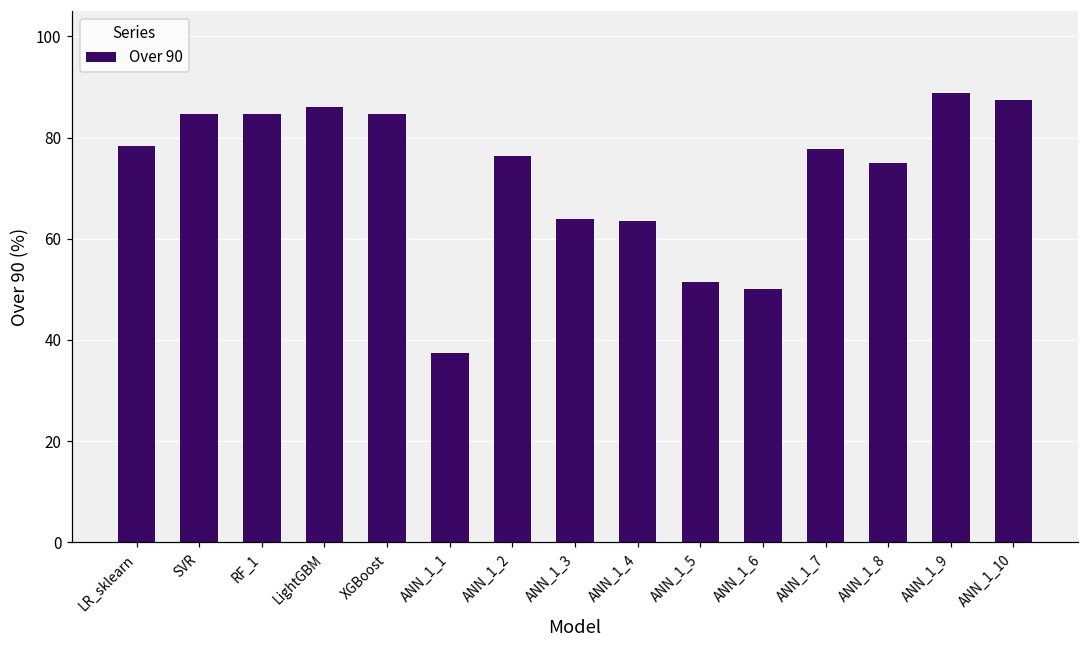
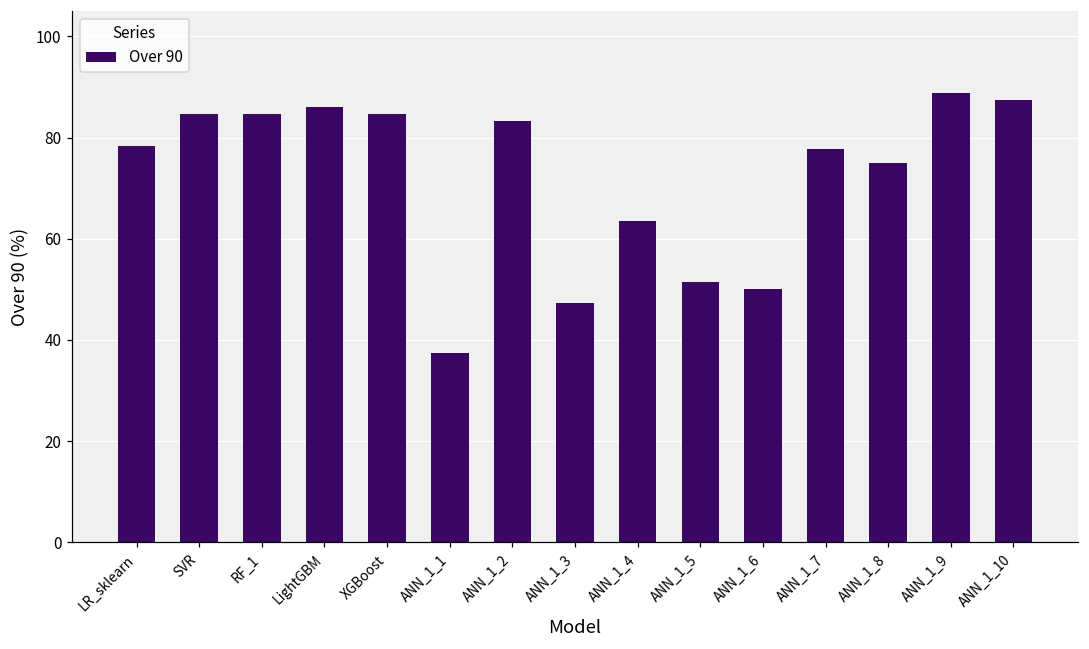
ANN_1_2: 76 -> 83
ANN_1_3: 64 -> 47
